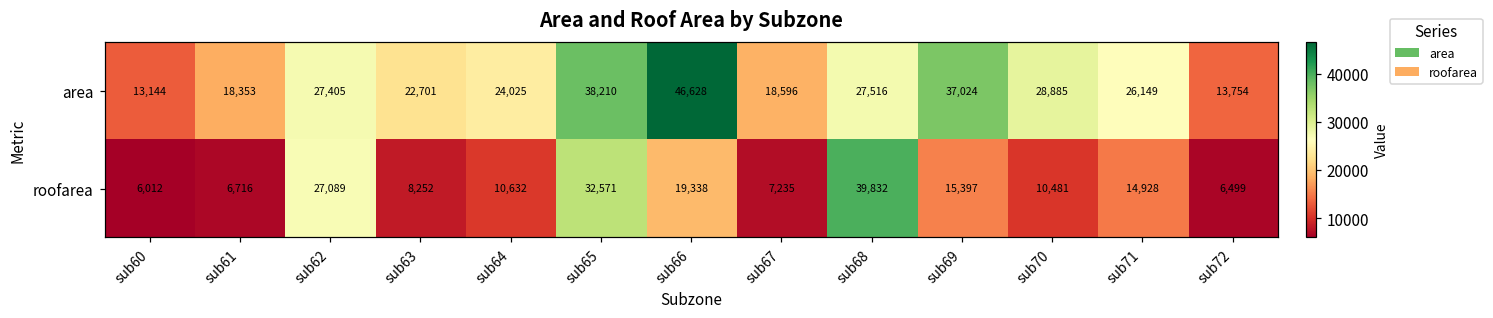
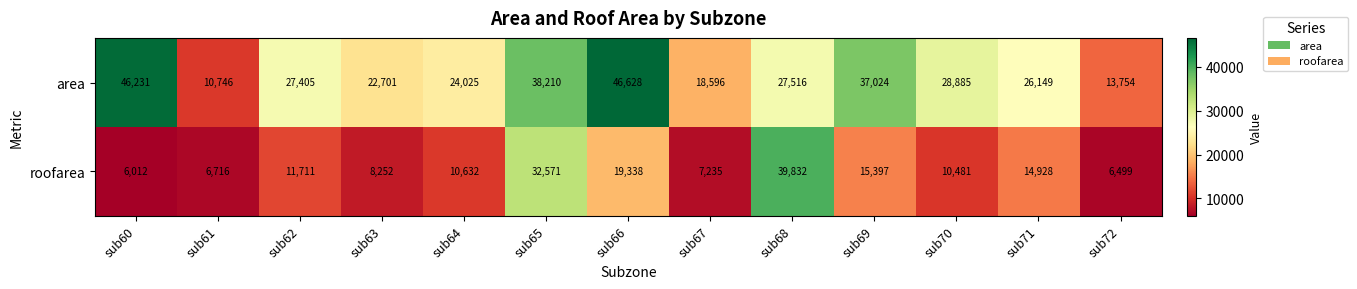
area, sub60: 13,144 -> 46,231
area, sub61: 18,353 -> 10,746
roofarea, sub62: 27,089 -> 11,711
